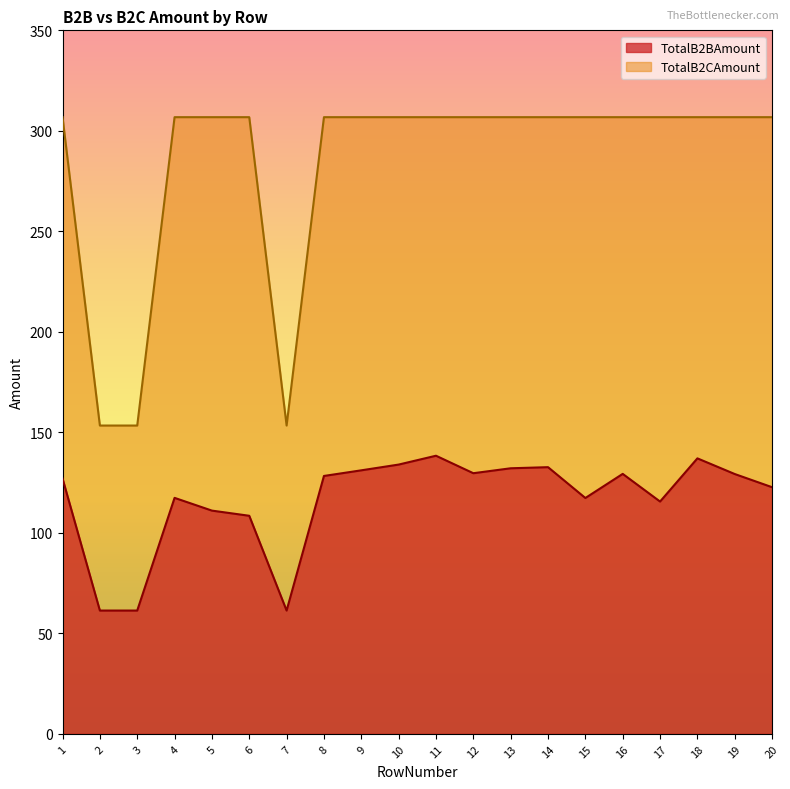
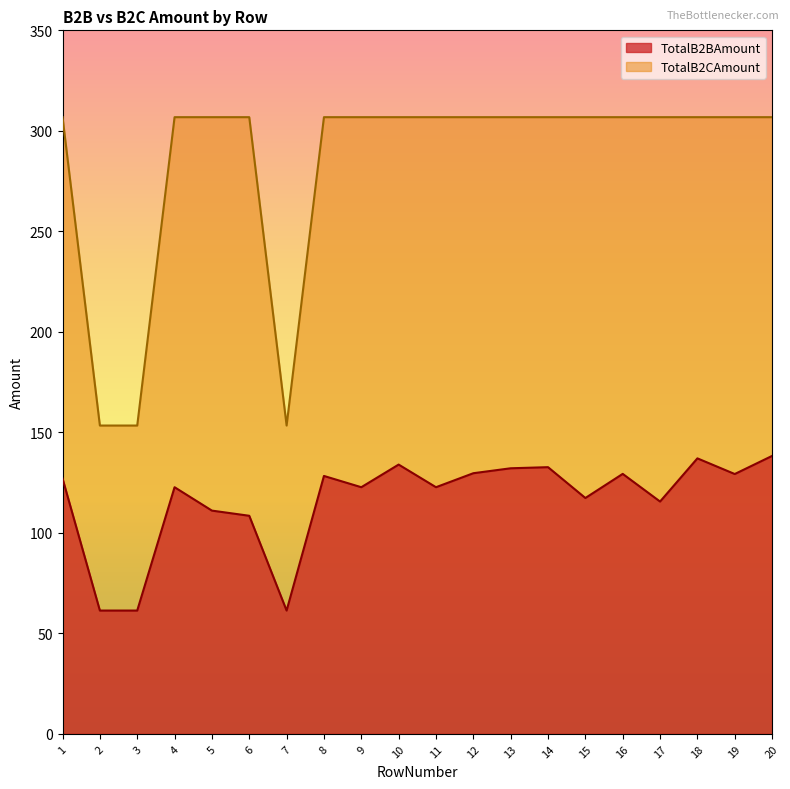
TotalB2BAmount, 4: 117 -> 123
TotalB2BAmount, 9: 131 -> 123
TotalB2BAmount, 11: 138 -> 123
TotalB2BAmount, 20: 123 -> 138
